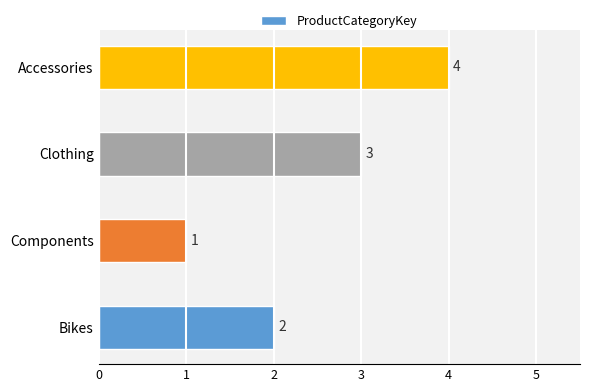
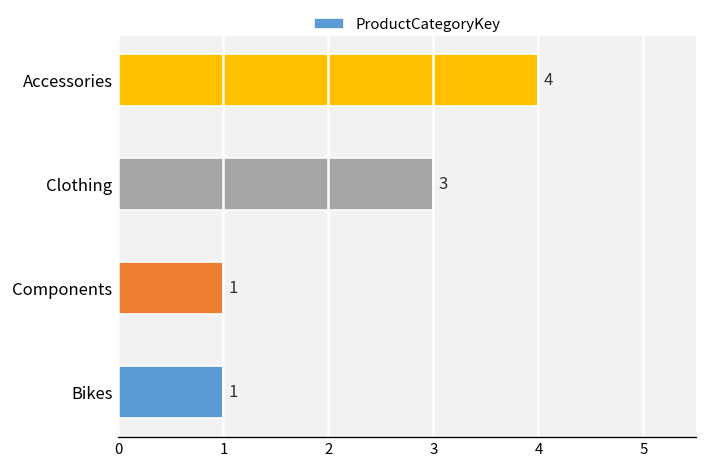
Bikes: 2 -> 1
